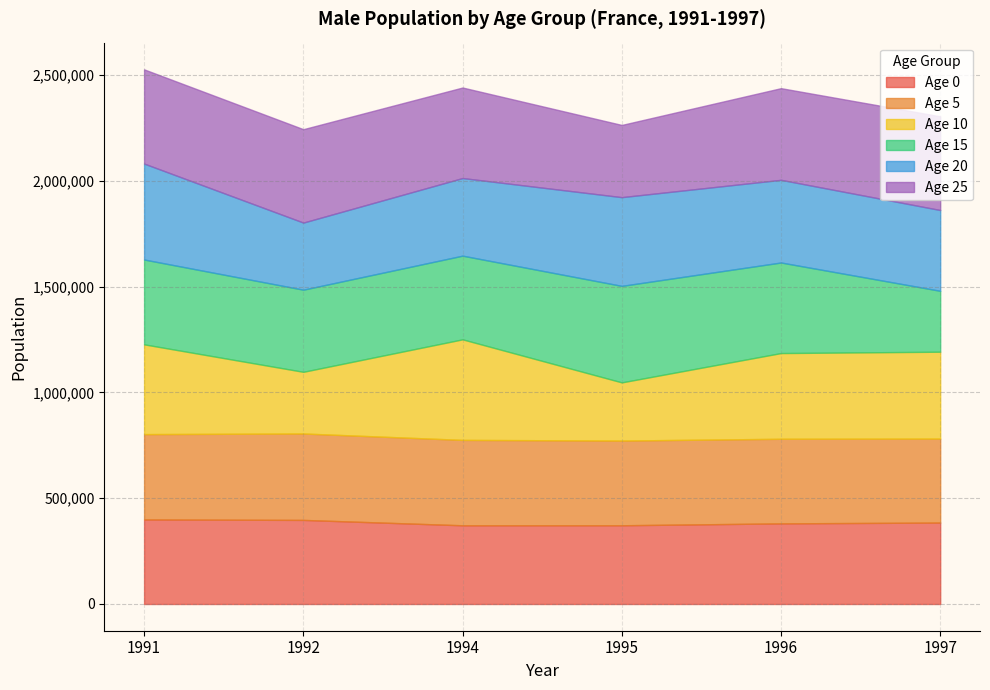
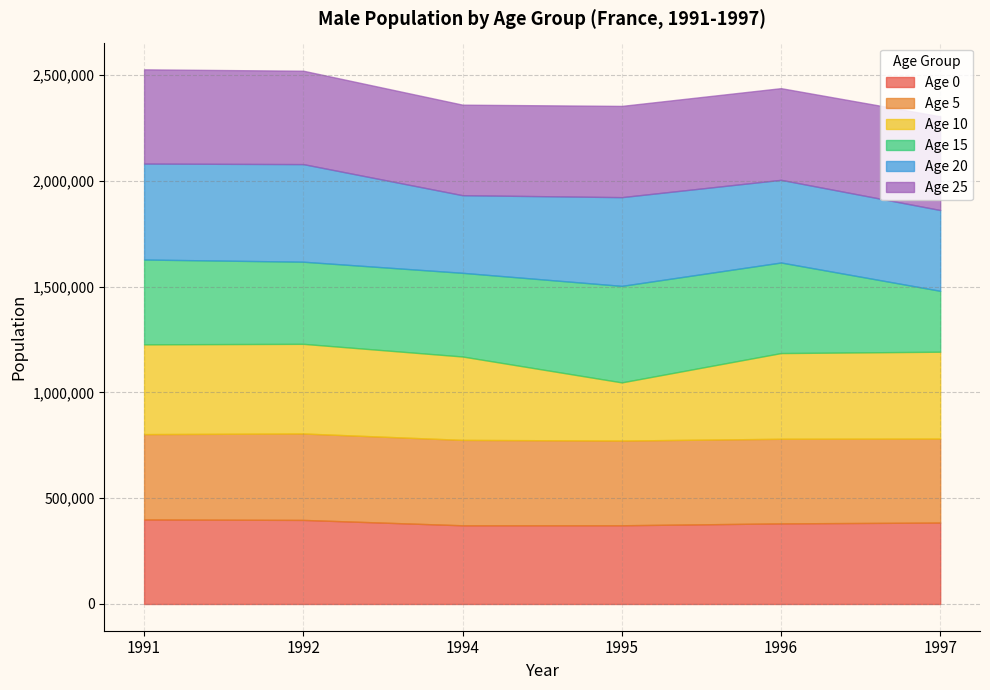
Age 10, 1992: 290,000 -> 420,000
Age 20, 1992: 320,000 -> 460,000
Age 10, 1994: 480,000 -> 390,000
Age 25, 1995: 340,000 -> 430,000
